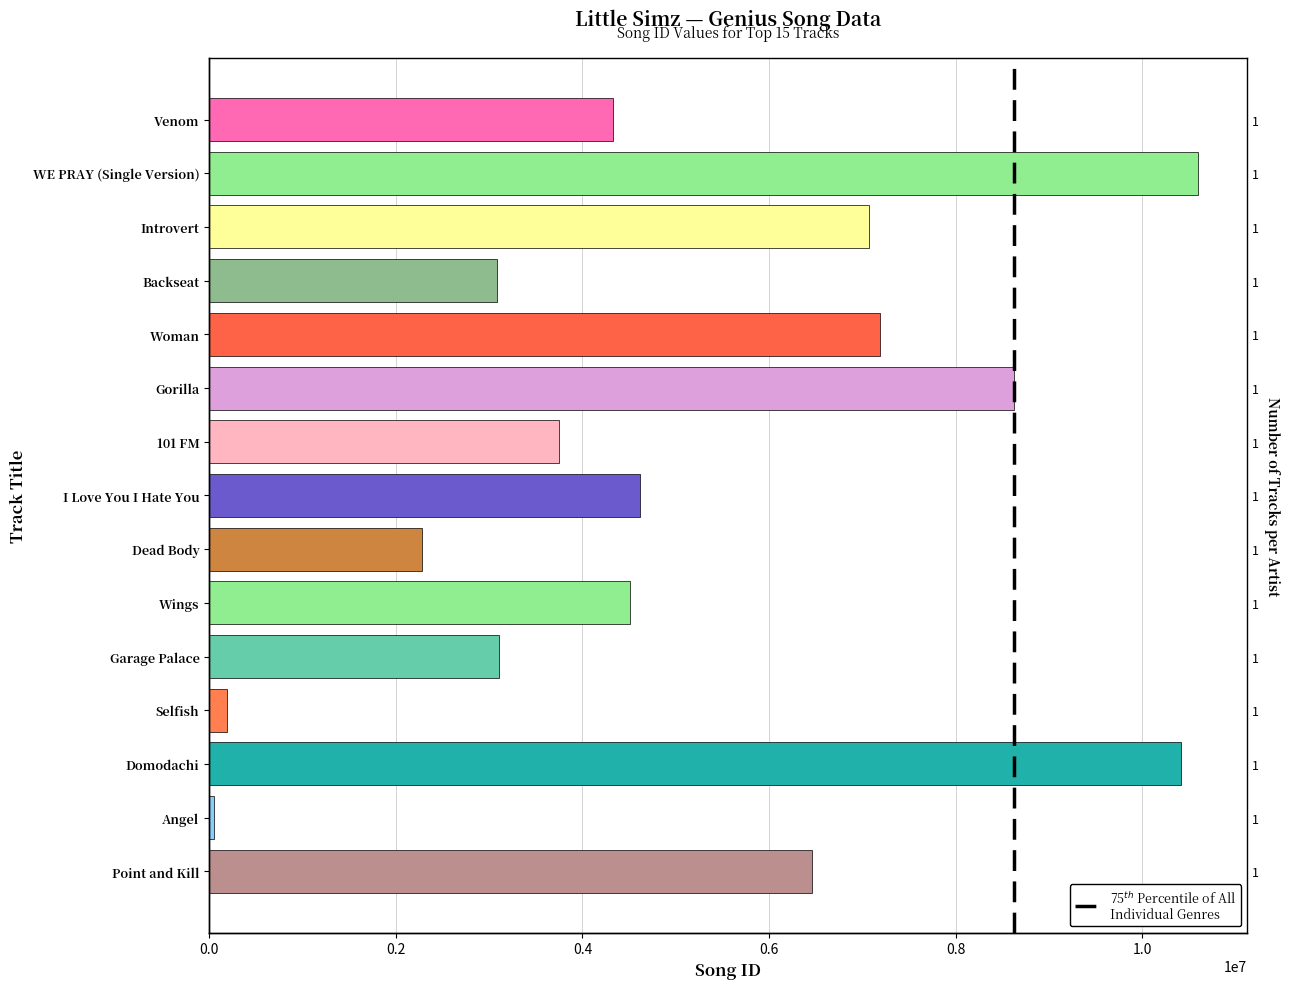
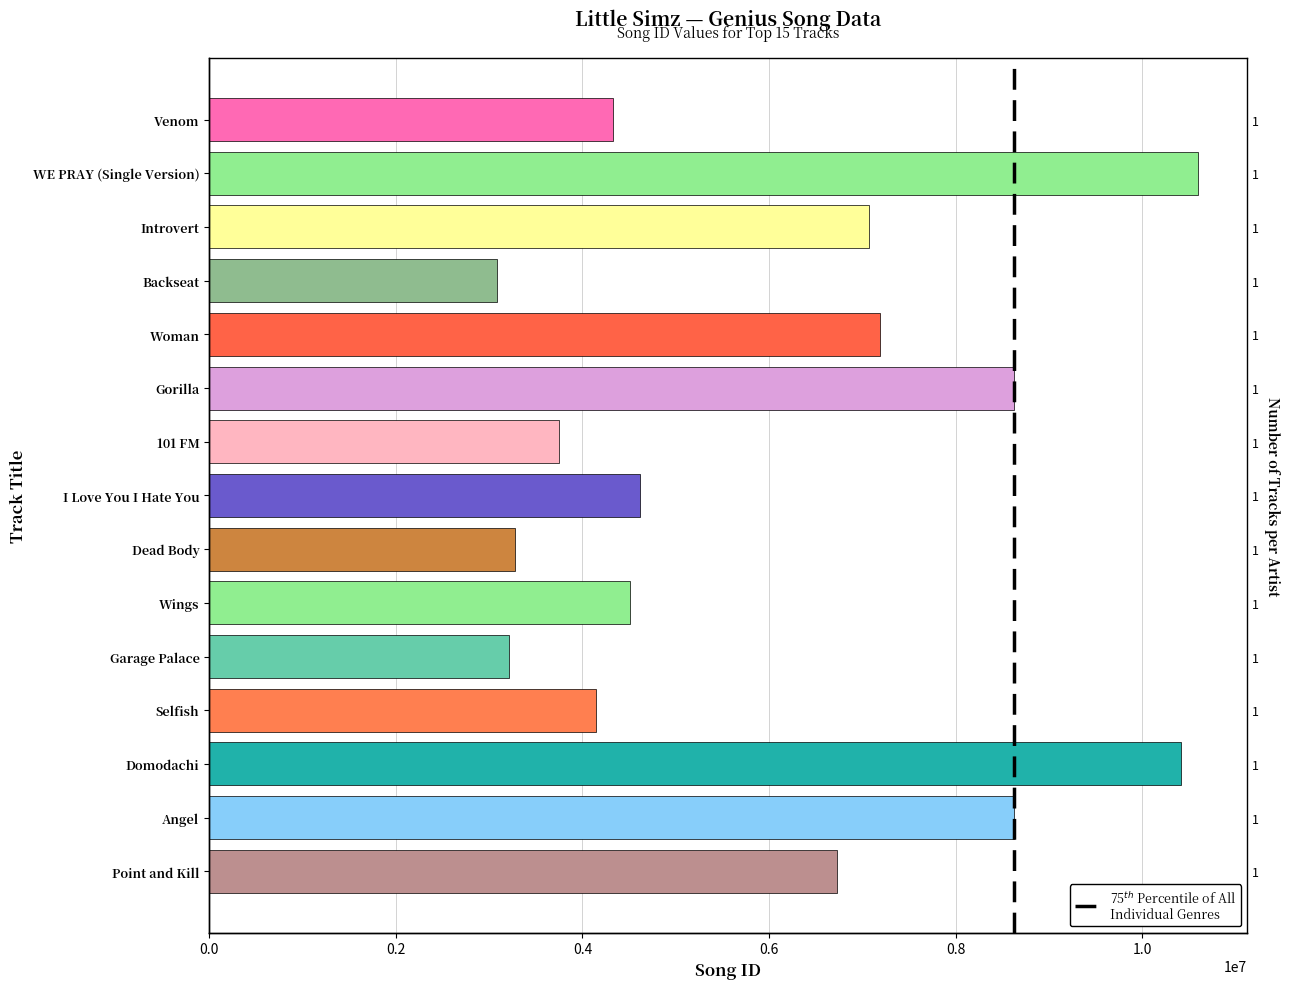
Dead Body: 2300000 -> 3300000
Garage Palace: 3100000 -> 3200000
Selfish: 200000 -> 4100000
Angel: 100000 -> 8600000
Point and Kill: 6500000 -> 6700000
